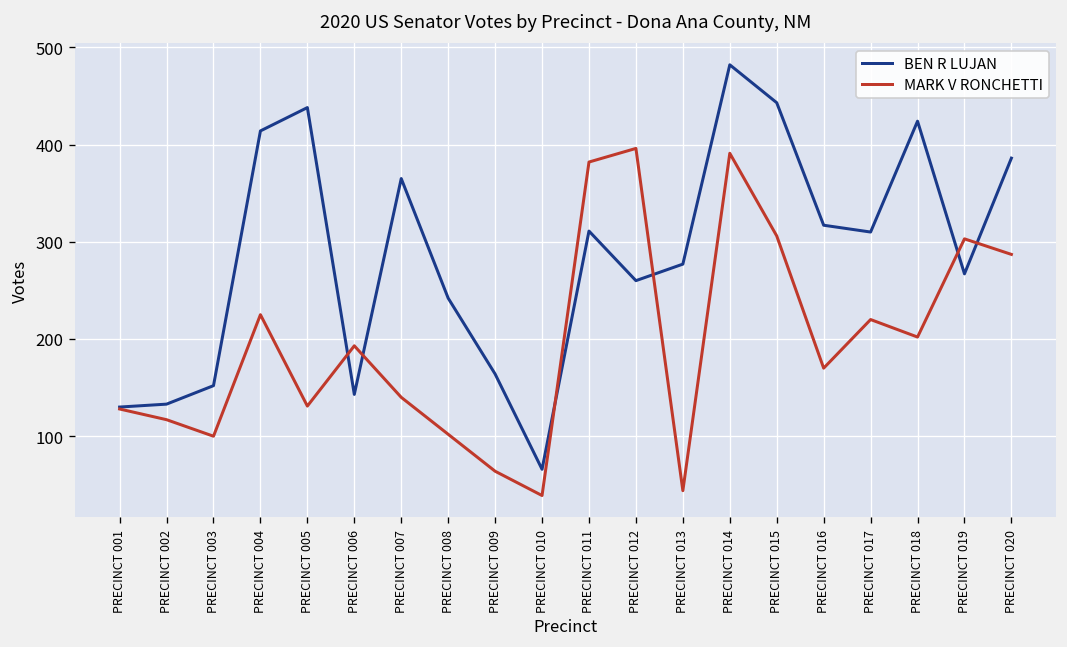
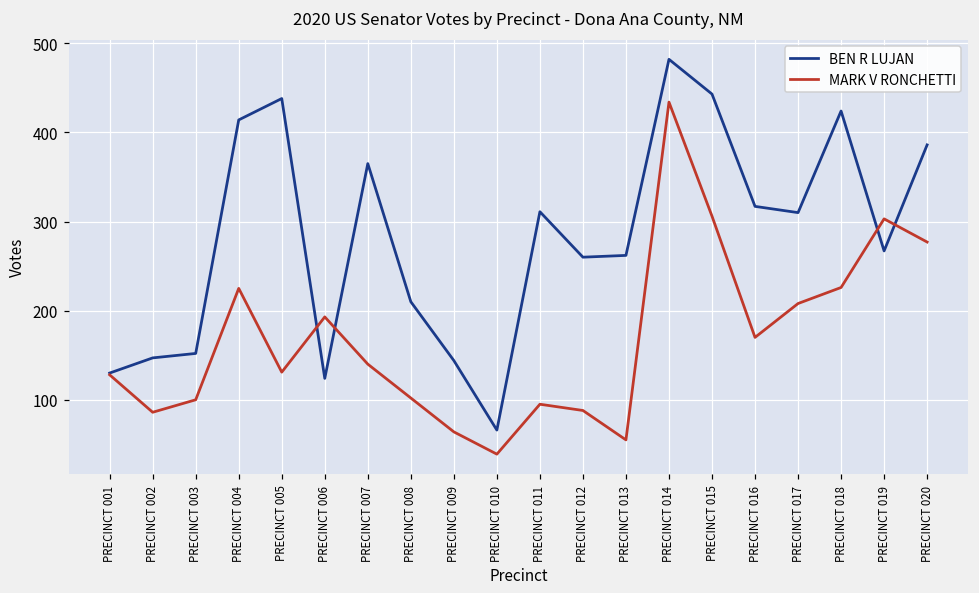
BEN R LUJAN, PRECINCT 002: 130 -> 150
MARK V RONCHETTI, PRECINCT 002: 120 -> 90
BEN R LUJAN, PRECINCT 006: 140 -> 120
BEN R LUJAN, PRECINCT 008: 240 -> 210
BEN R LUJAN, PRECINCT 009: 160 -> 140
MARK V RONCHETTI, PRECINCT 011: 380 -> 100
MARK V RONCHETTI, PRECINCT 012: 400 -> 90
BEN R LUJAN, PRECINCT 013: 280 -> 260
MARK V RONCHETTI, PRECINCT 013: 40 -> 60
MARK V RONCHETTI, PRECINCT 014: 390 -> 430
MARK V RONCHETTI, PRECINCT 017: 220 -> 210
MARK V RONCHETTI, PRECINCT 018: 200 -> 230
MARK V RONCHETTI, PRECINCT 020: 290 -> 280
